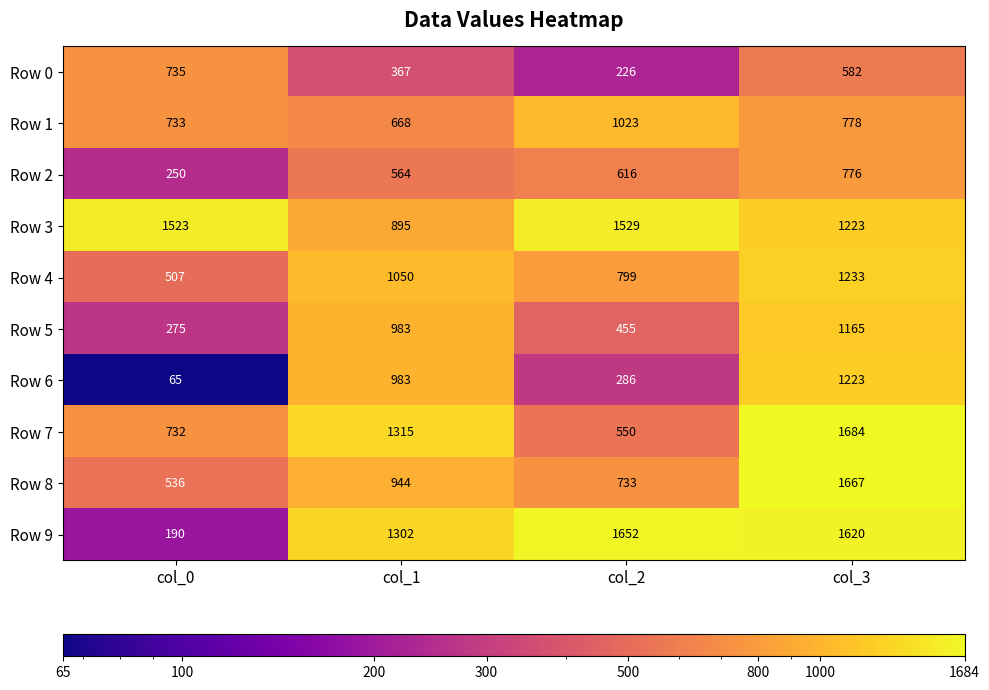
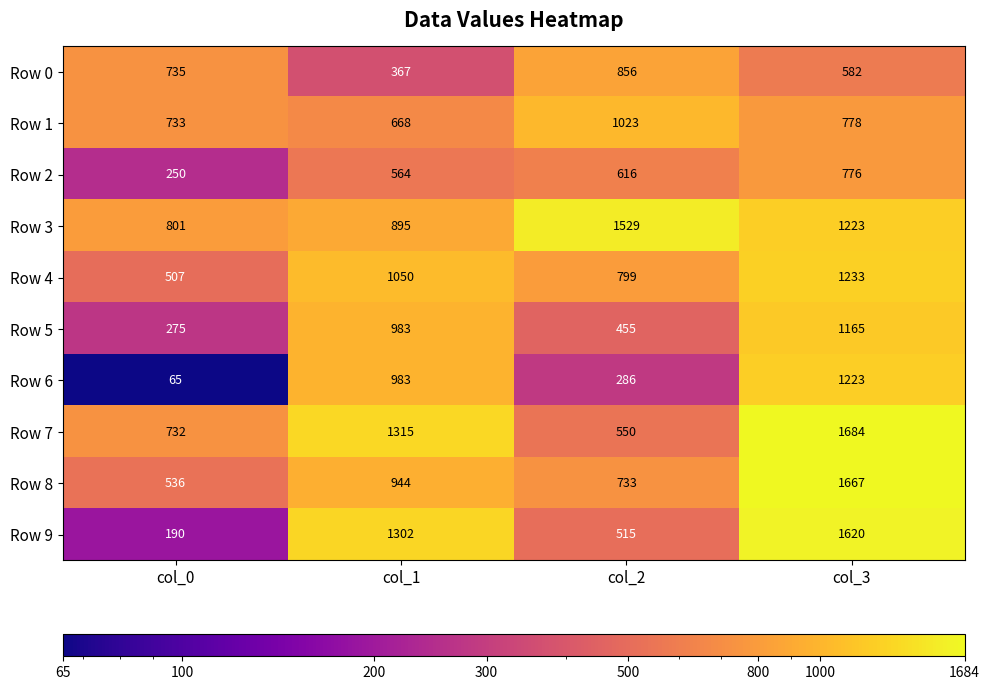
Row 0, col_2: 226 -> 856
Row 3, col_0: 1523 -> 801
Row 9, col_2: 1652 -> 515
